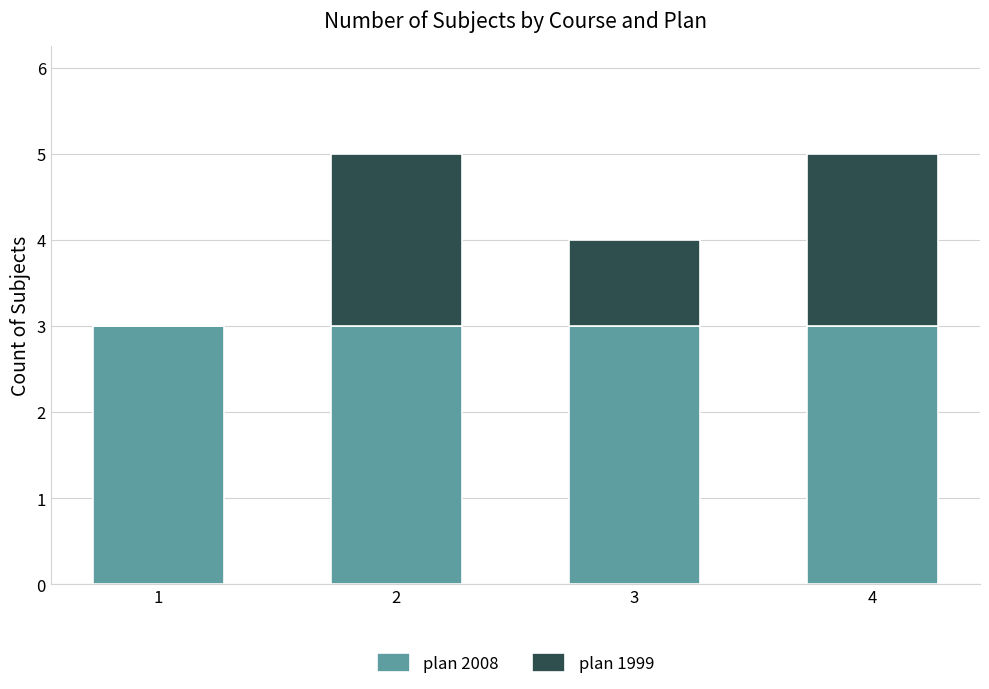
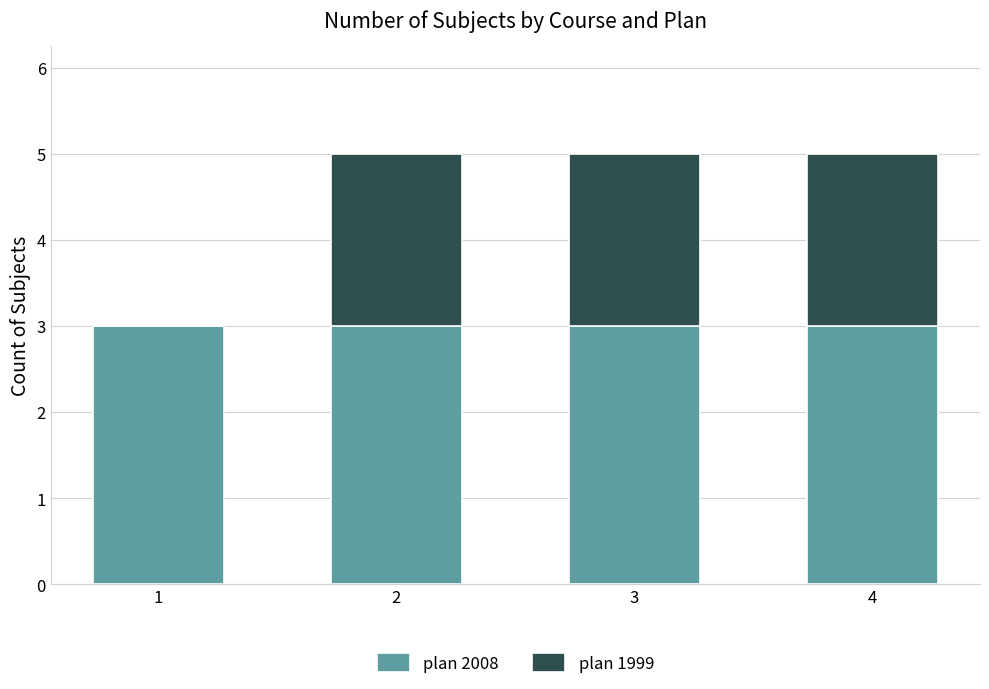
plan 1999, 3: 1 -> 2
